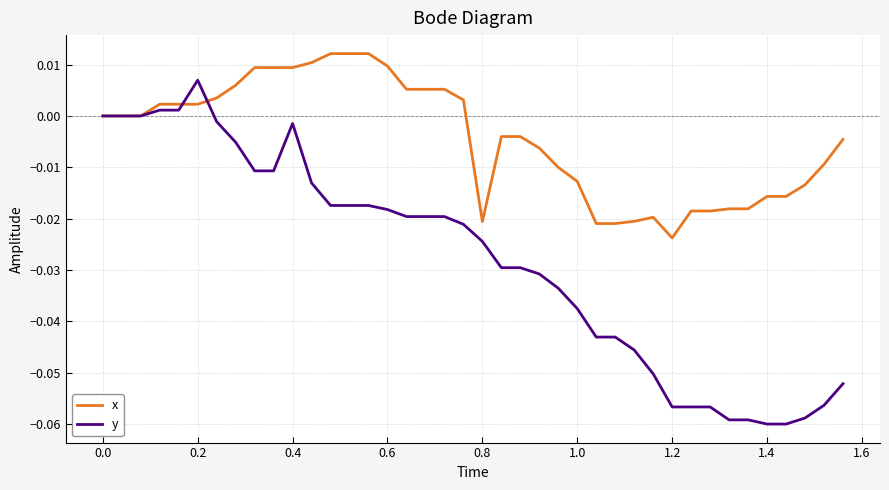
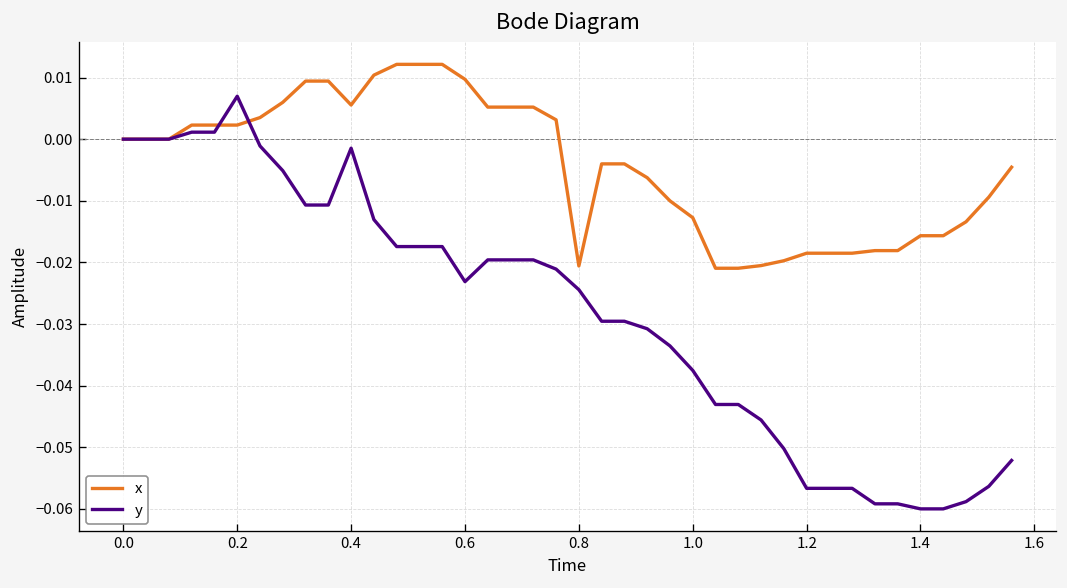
x, 0.4: 0.009 -> 0.006
y, 0.6: -0.018 -> -0.023
x, 1.2: -0.024 -> -0.019
